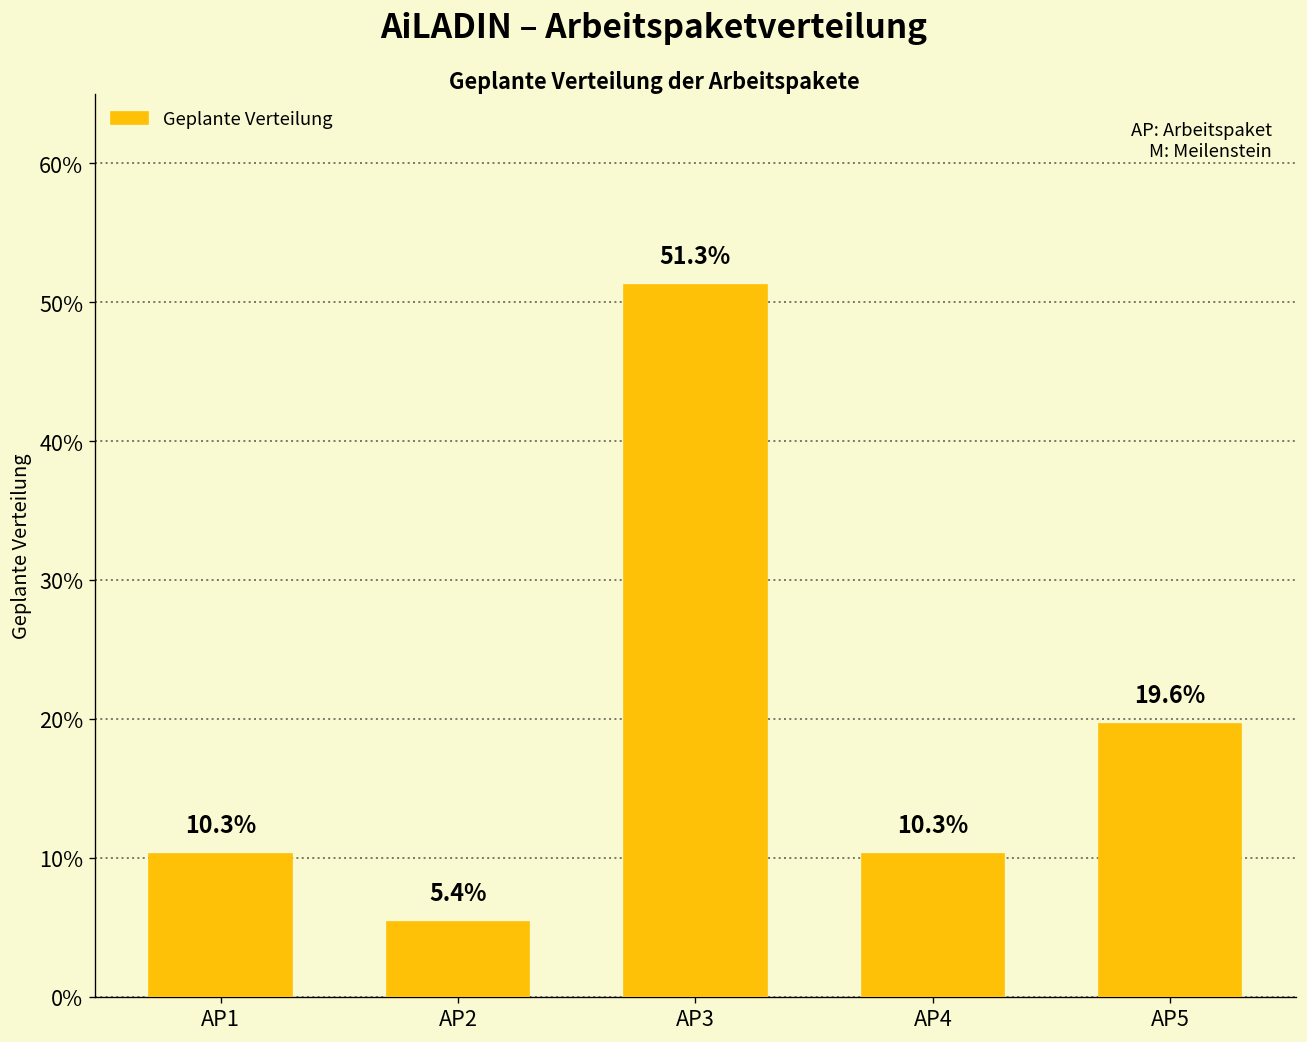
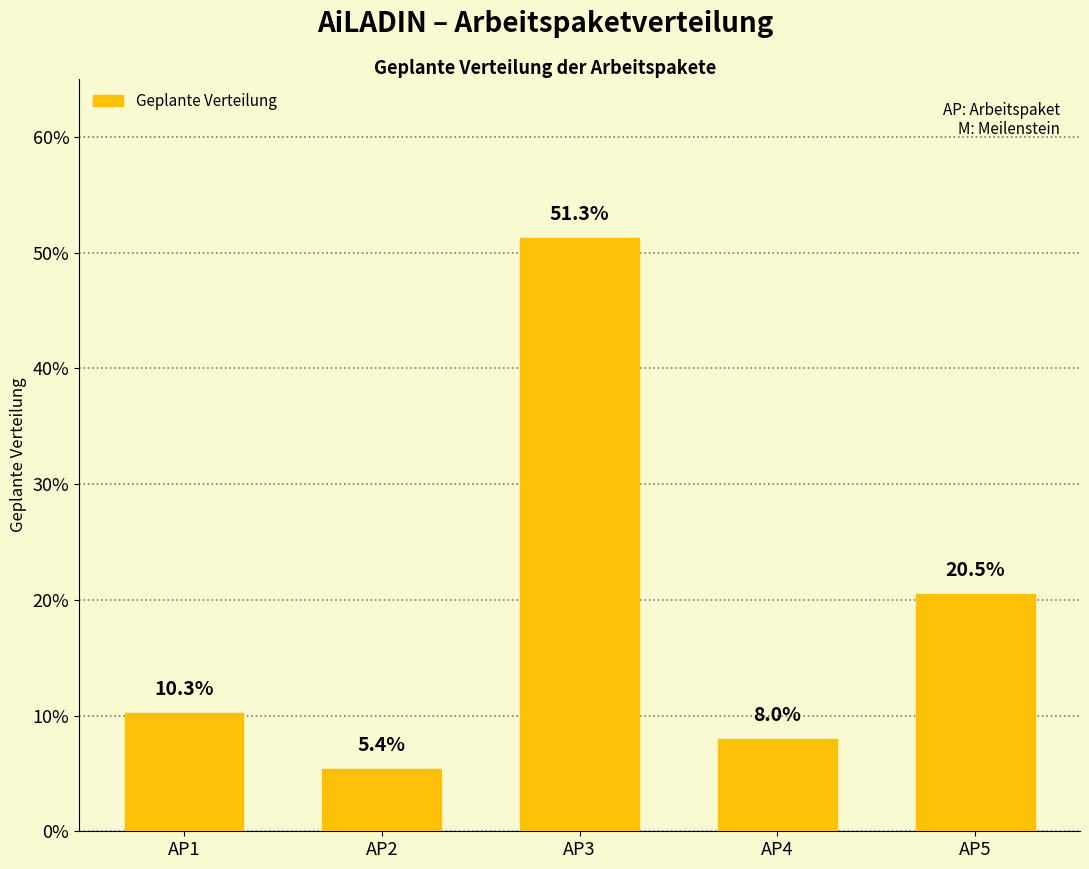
AP4: 10.3% -> 8.0%
AP5: 19.6% -> 20.5%
